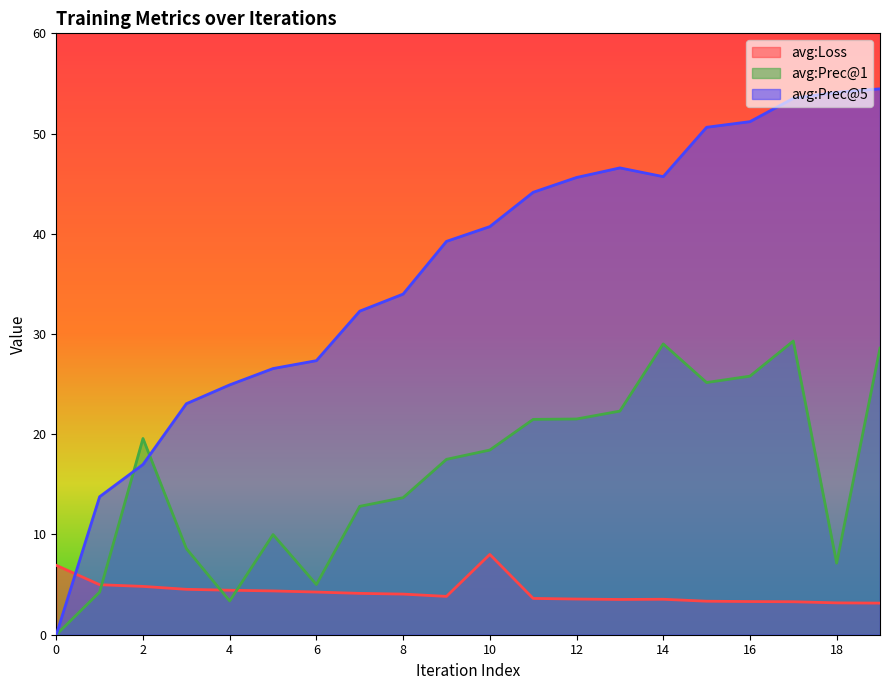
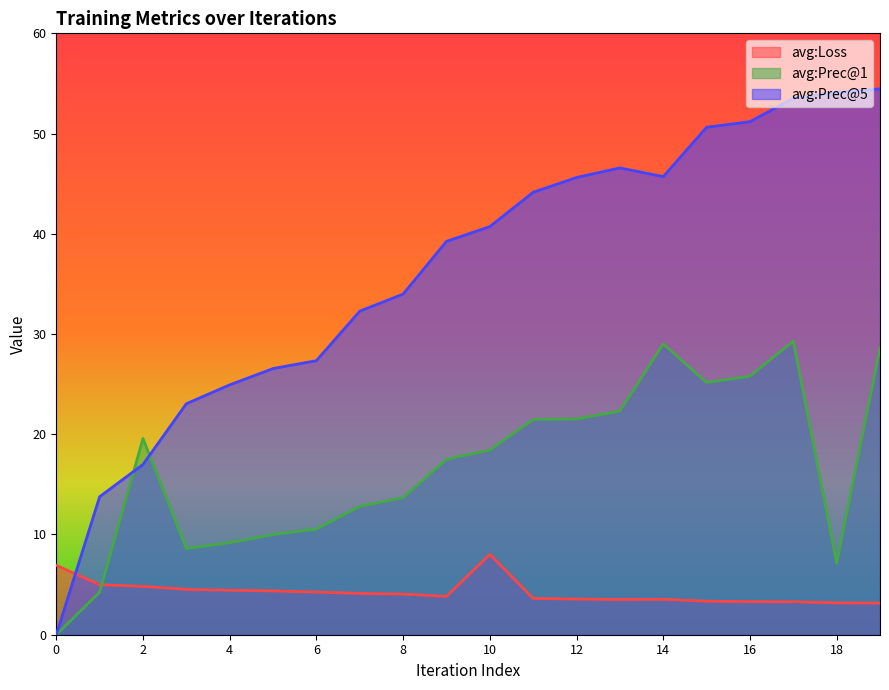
avg:Prec@1, 4: 3.4 -> 9.2
avg:Prec@1, 6: 5.0 -> 10.5
